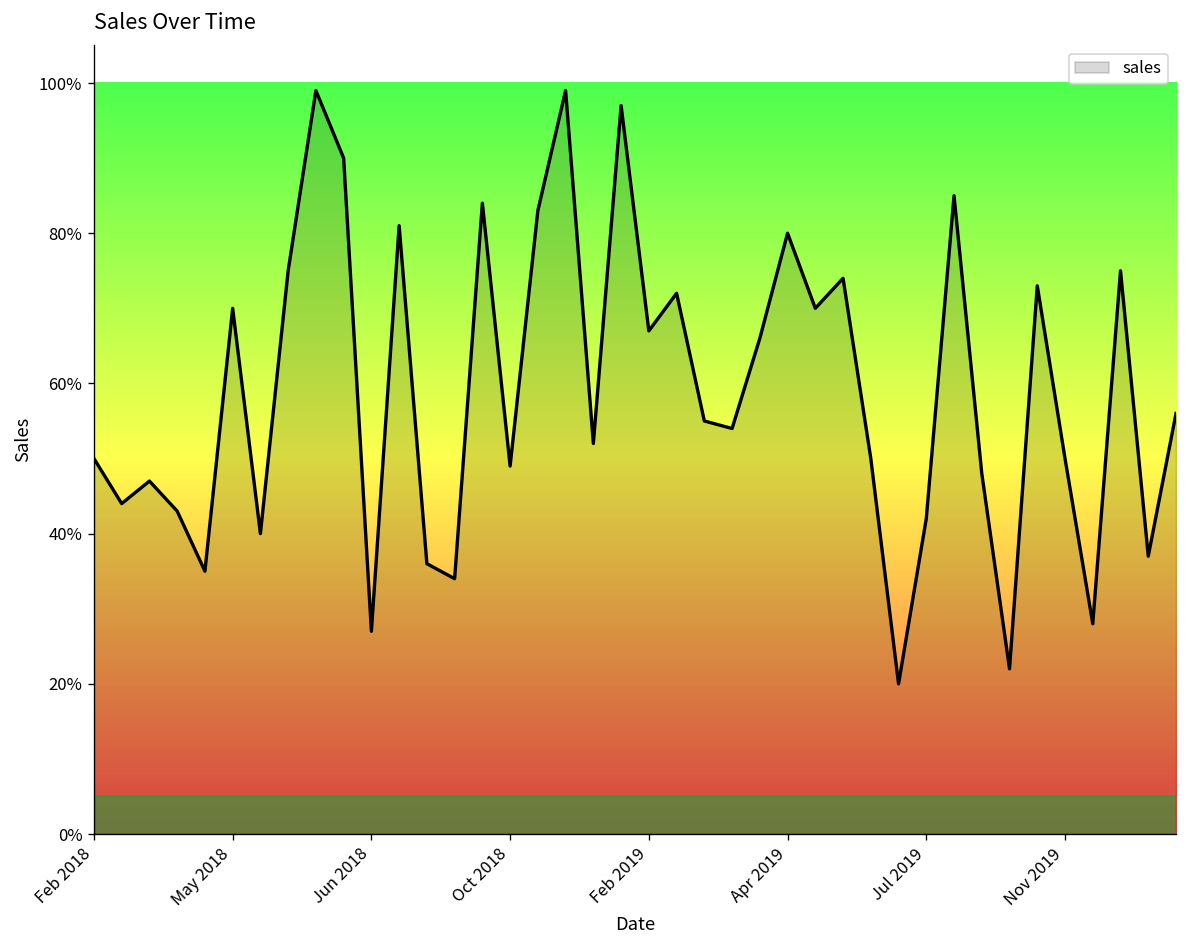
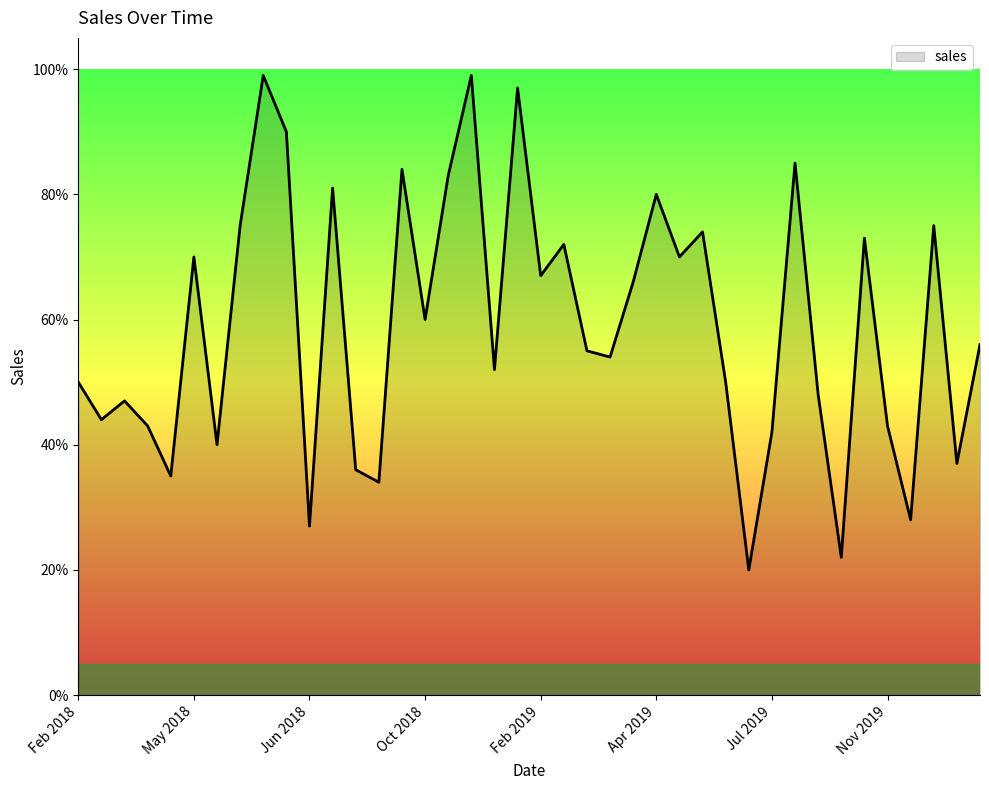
Oct 2018: 49% -> 60%
Nov 2019: 50% -> 43%
